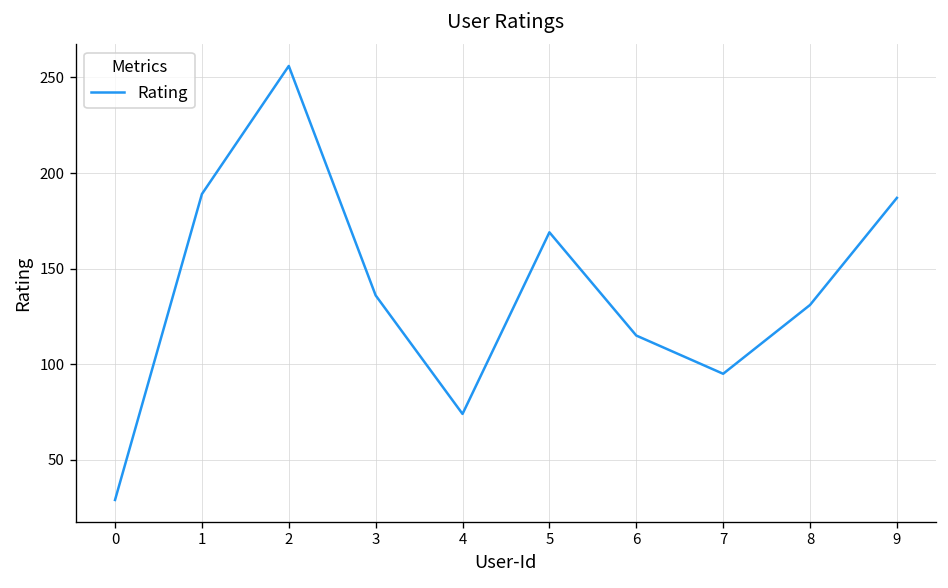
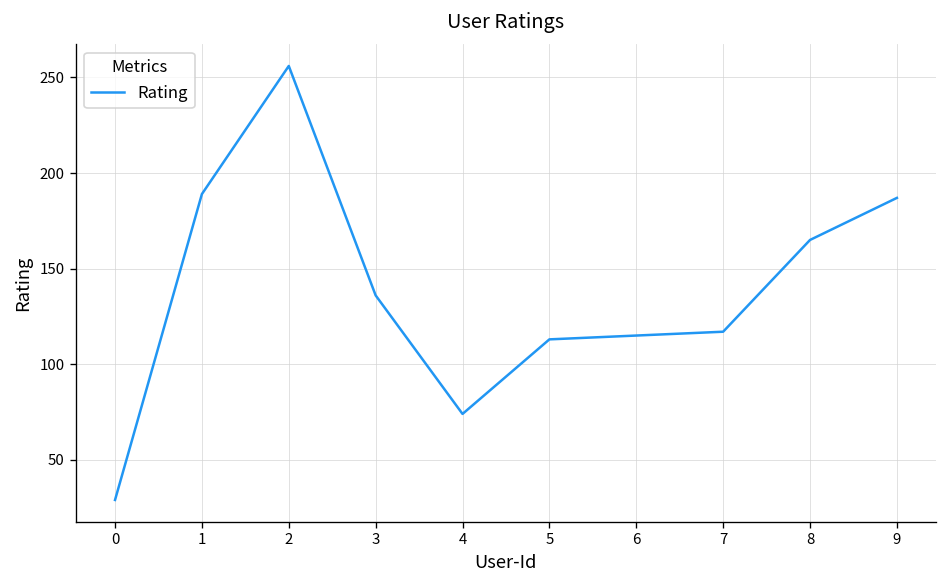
5: 169 -> 113
7: 95 -> 117
8: 131 -> 165
